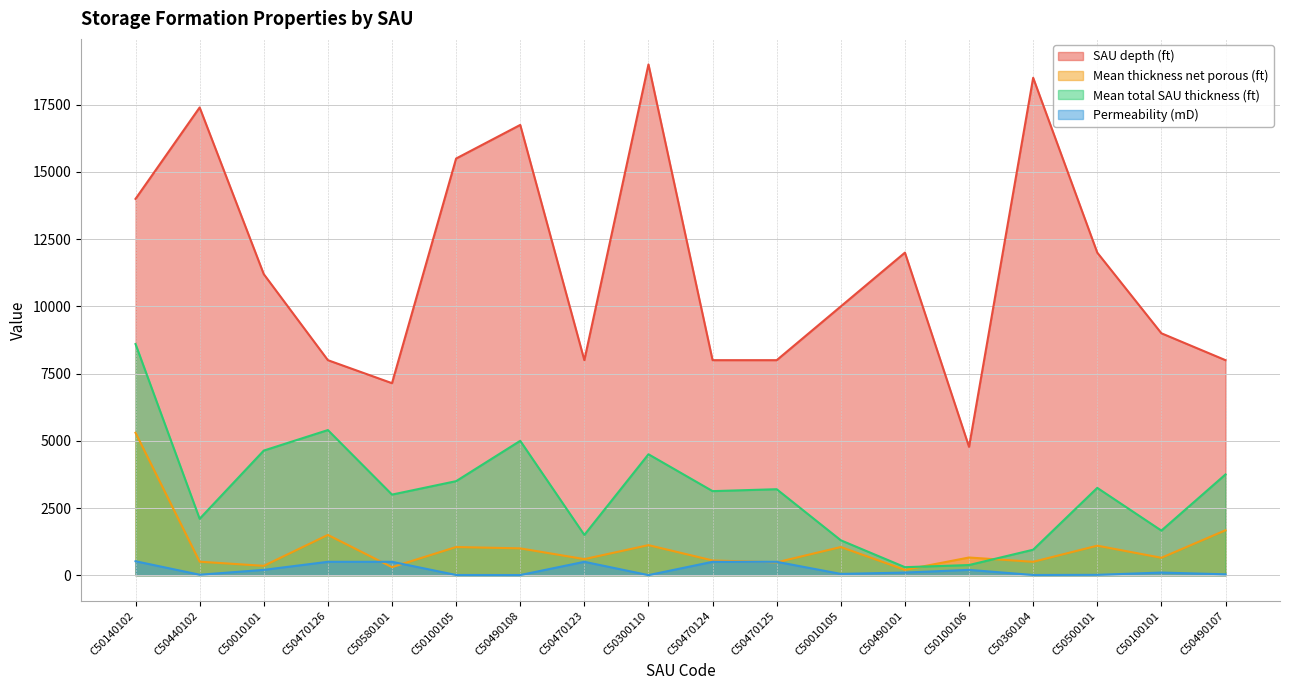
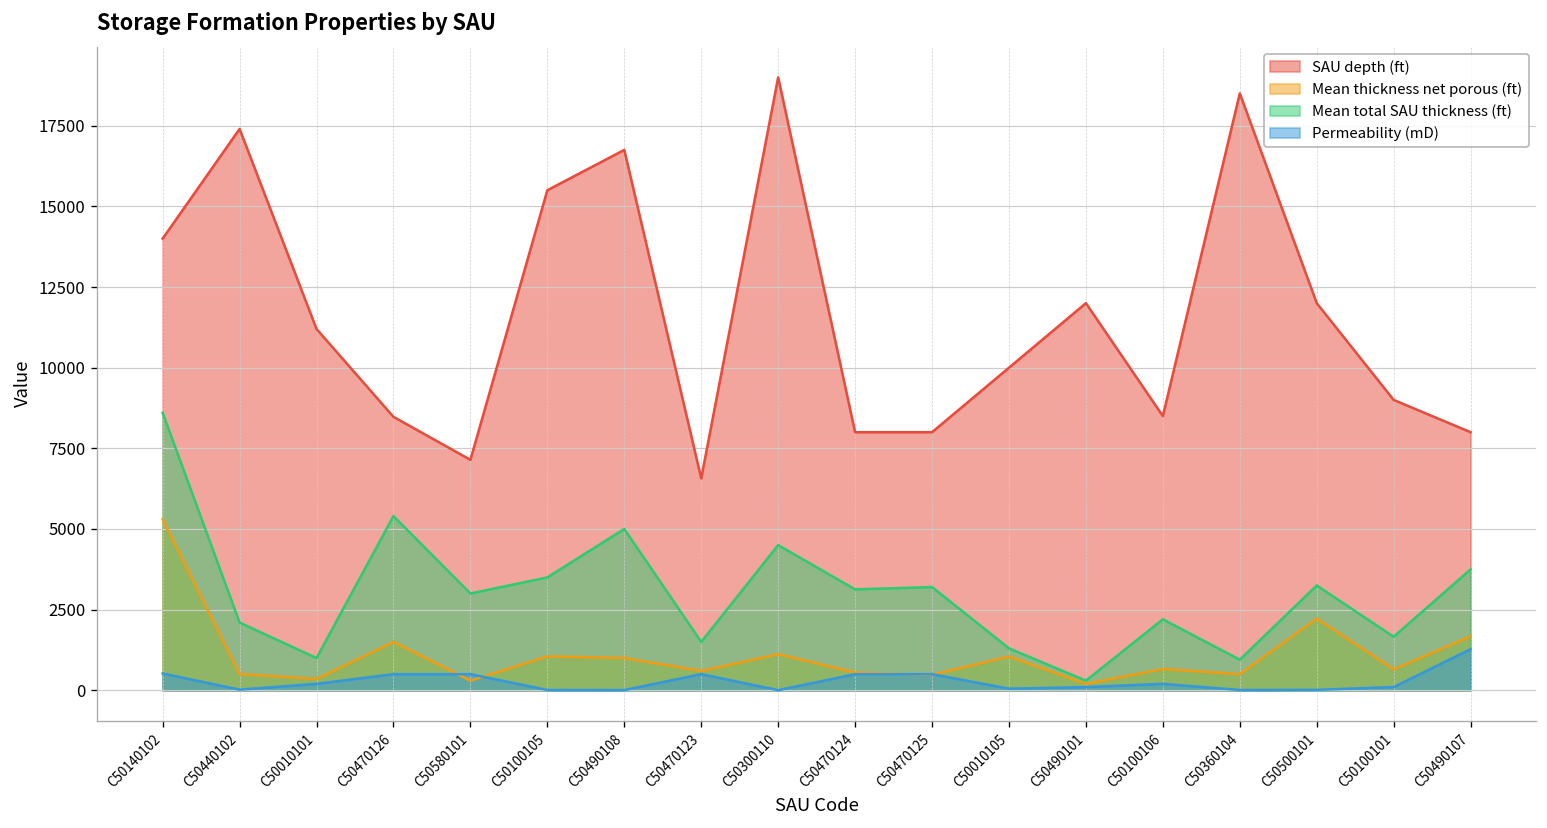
Mean total SAU thickness (ft), C50010101: 4600 -> 1000
SAU depth (ft), C50470126: 8000 -> 8500
SAU depth (ft), C50470123: 8000 -> 6600
SAU depth (ft), C50100106: 4800 -> 8500
Mean total SAU thickness (ft), C50100106: 400 -> 2200
Mean thickness net porous (ft), C50500101: 1100 -> 2200
Permeability (mD), C50490107: 0 -> 1300
